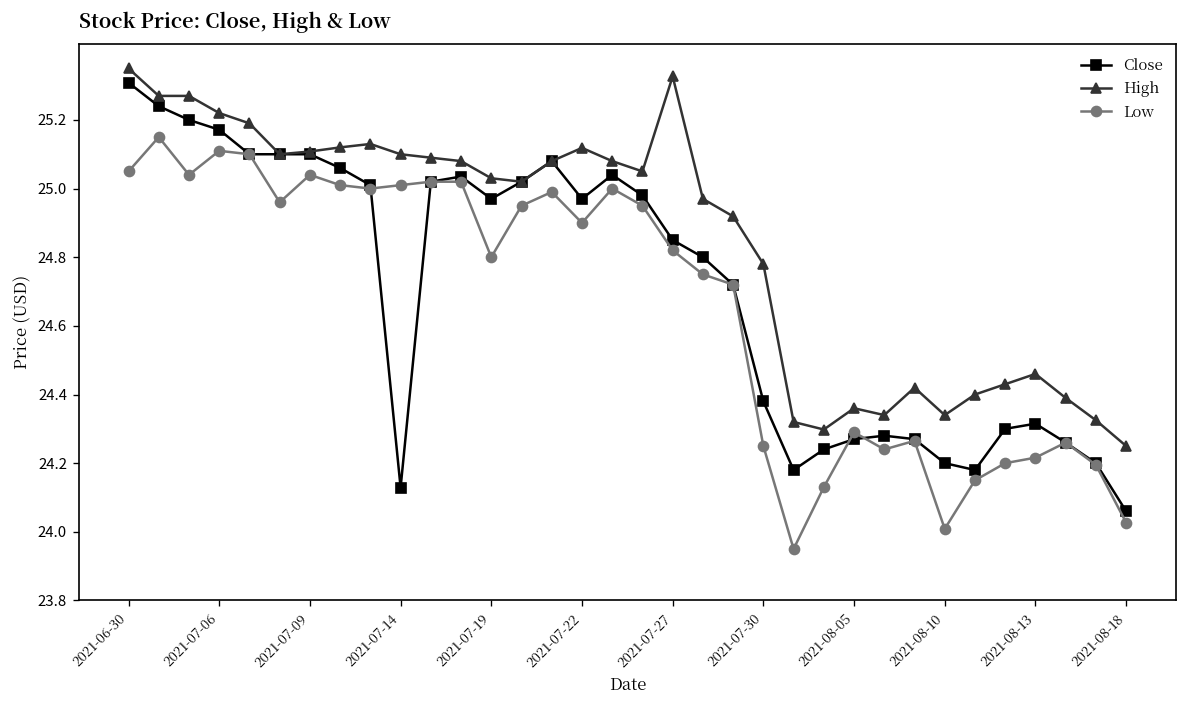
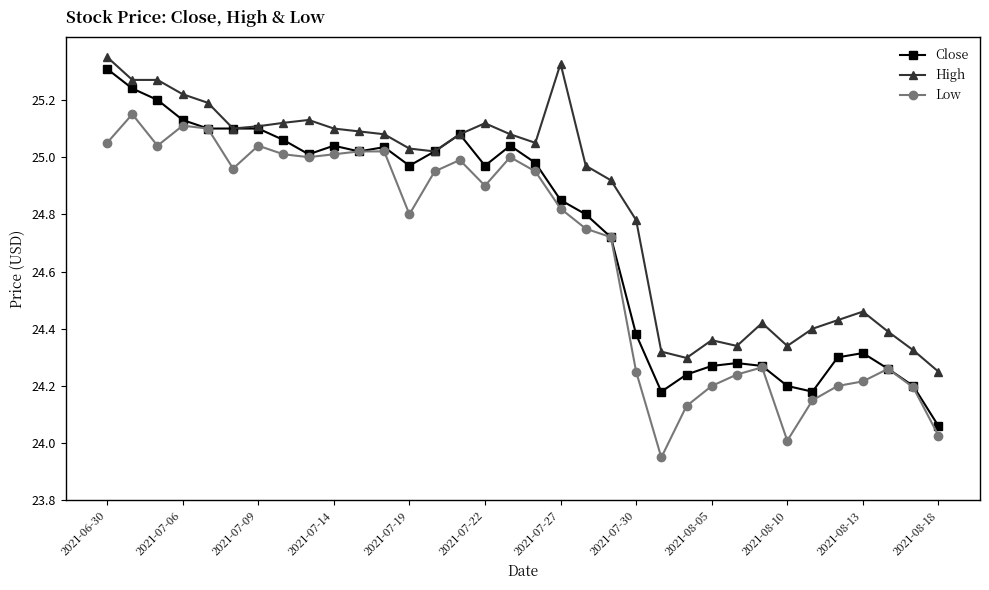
Close, 2021-07-06: 25.17 -> 25.13
Close, 2021-07-14: 24.13 -> 25.04
Low, 2021-08-05: 24.29 -> 24.20
